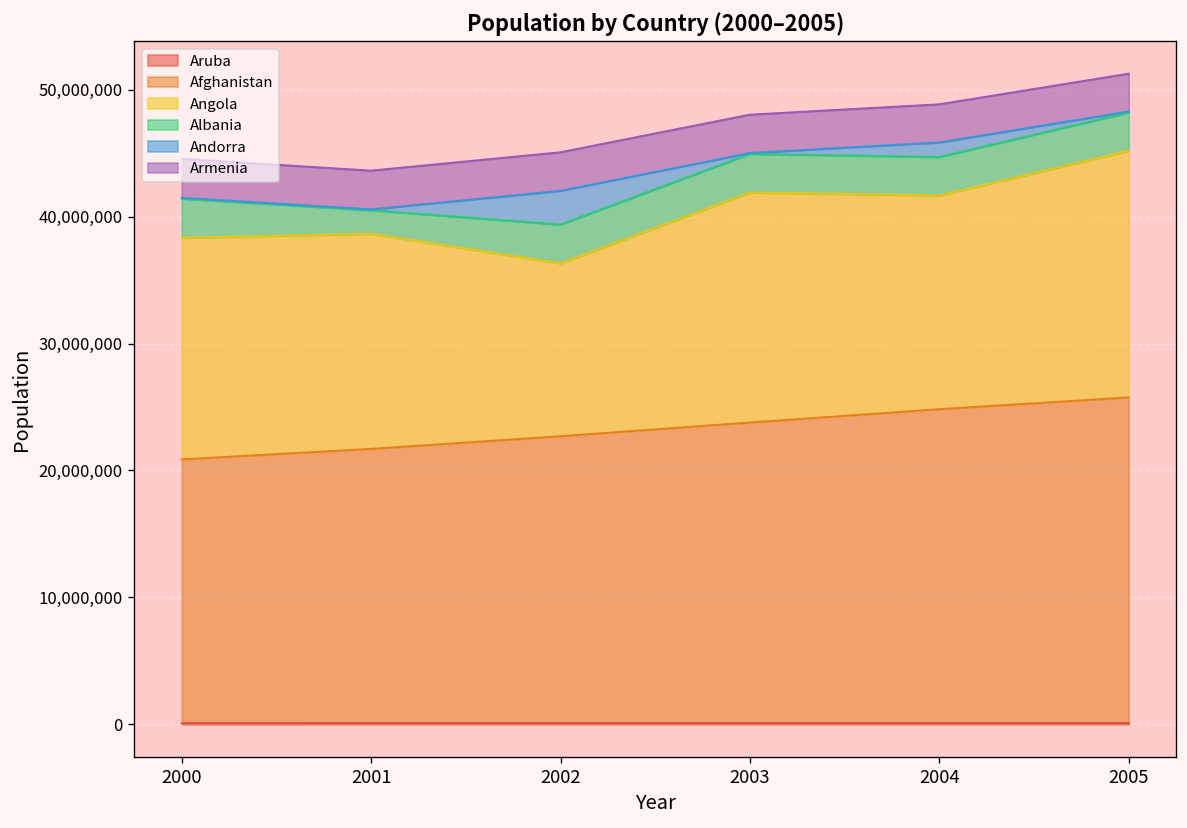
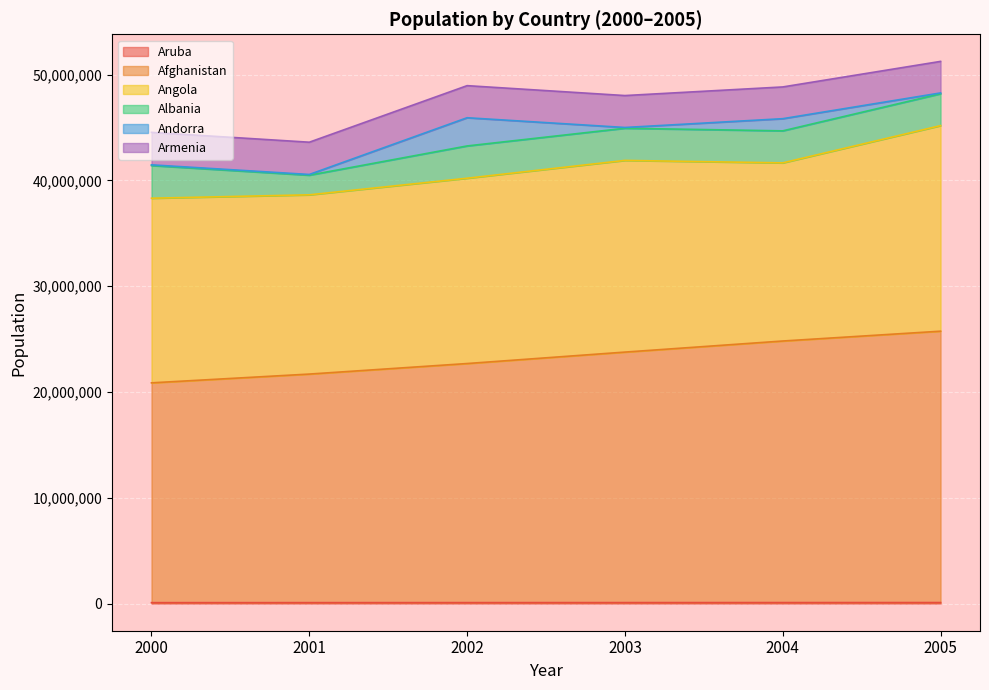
Angola, 2002: 13,600,000 -> 17,500,000
